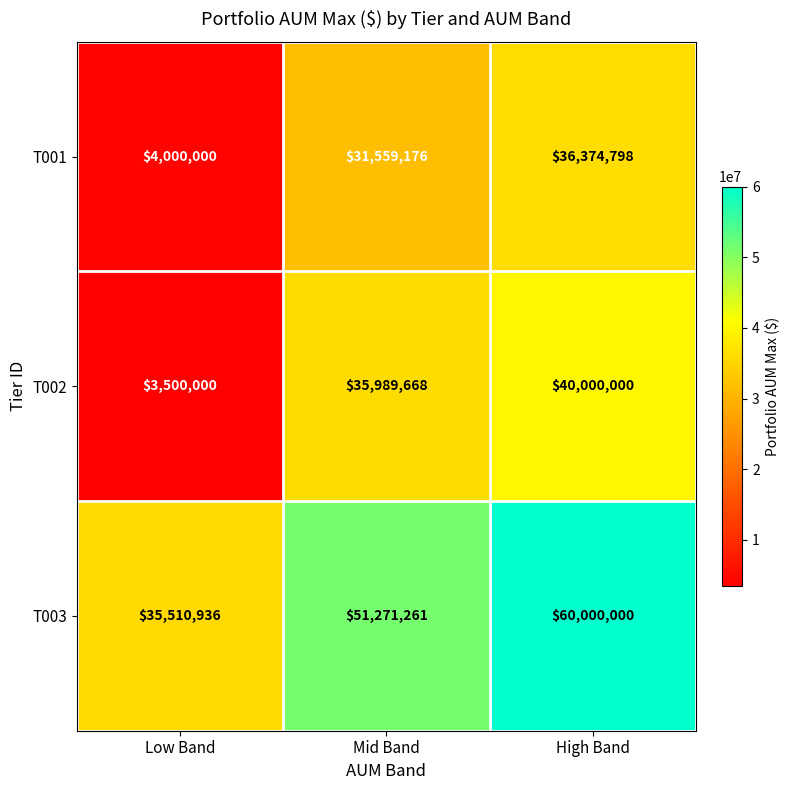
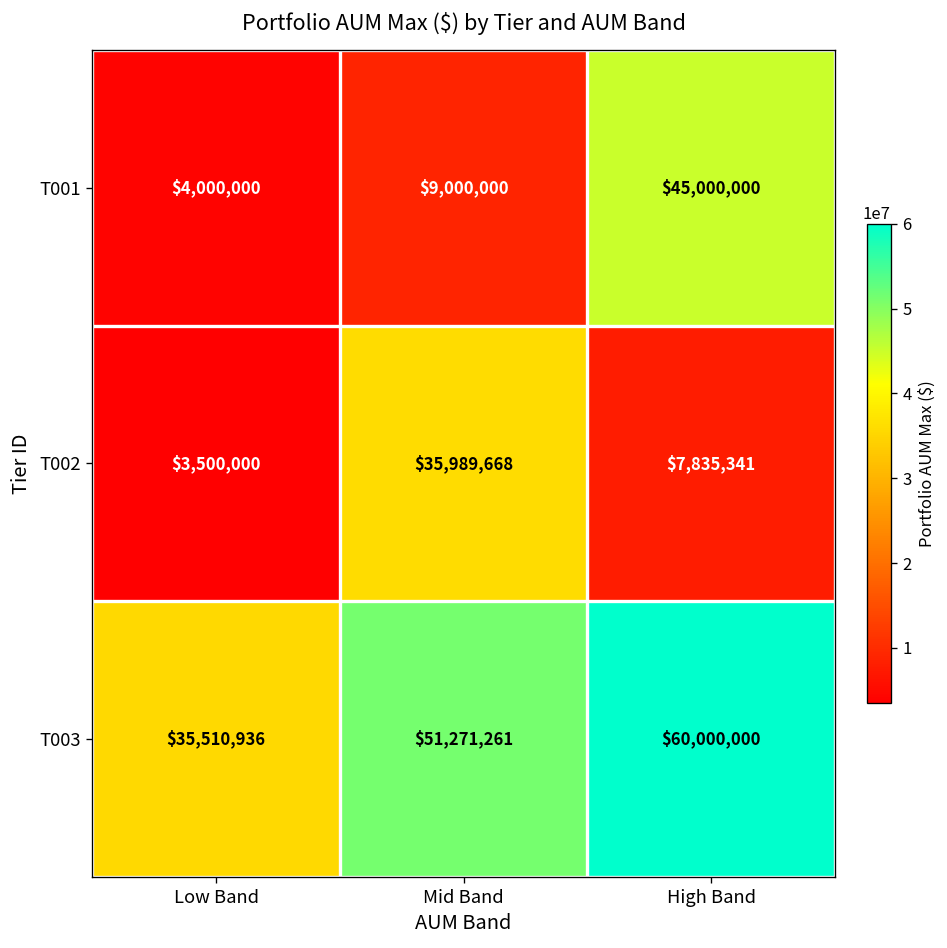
T001, Mid Band: $31,559,176 -> $9,000,000
T001, High Band: $36,374,798 -> $45,000,000
T002, High Band: $40,000,000 -> $7,835,341
